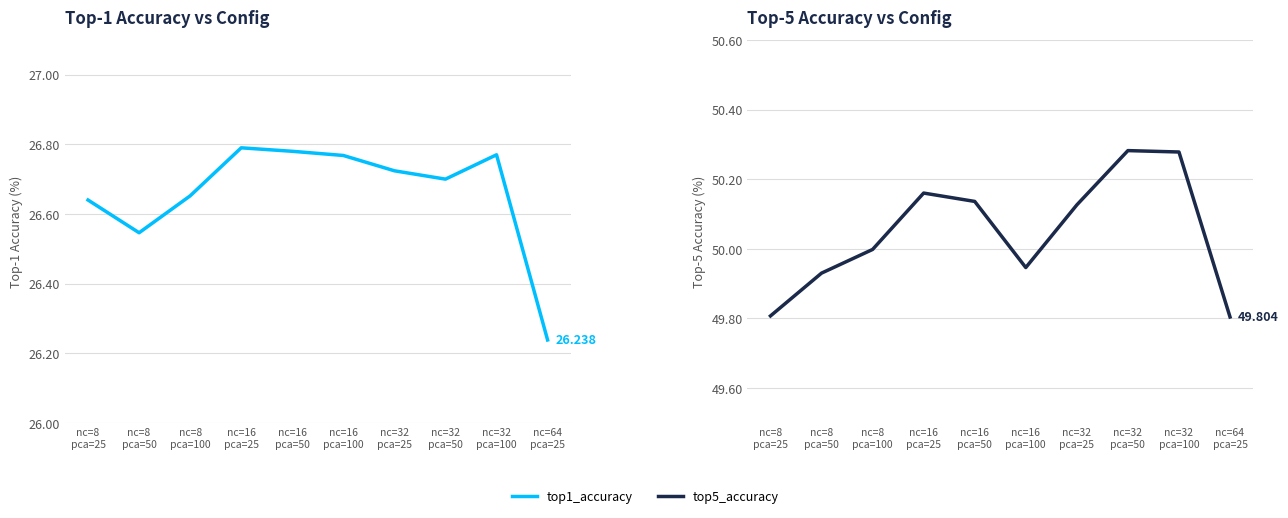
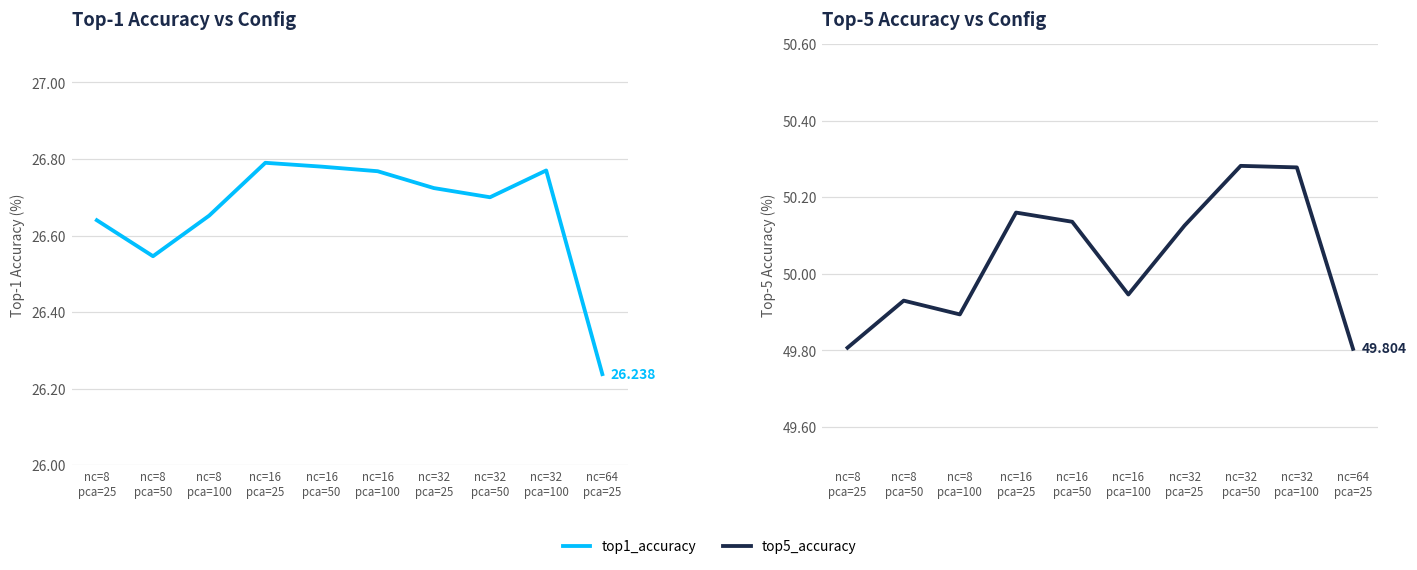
Top-5 Accuracy vs Config, nc=8 pca=100: 50.00 -> 49.89
